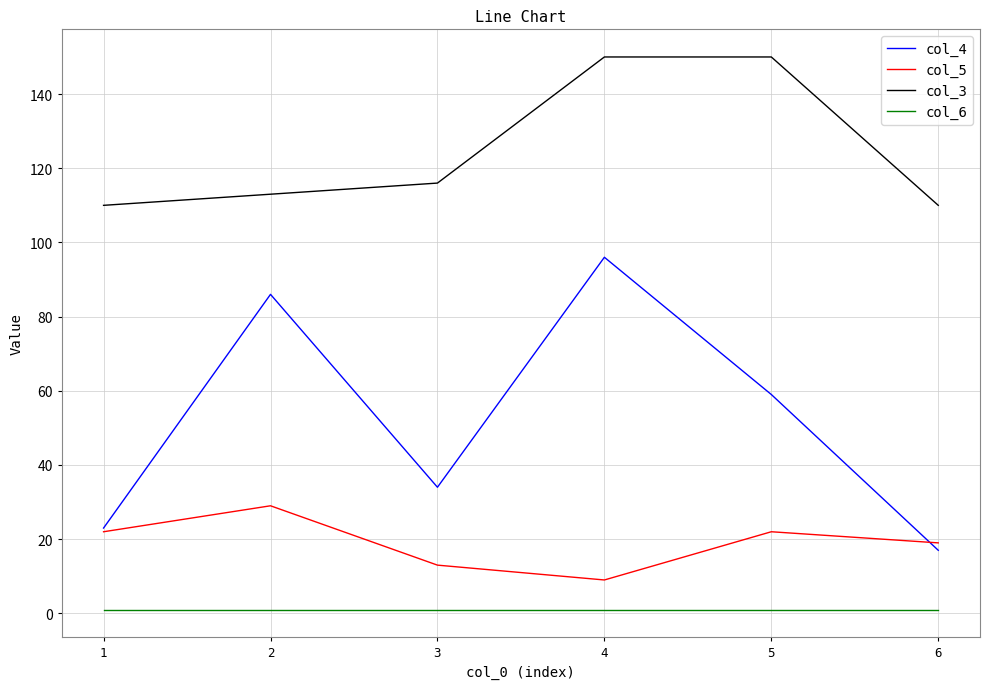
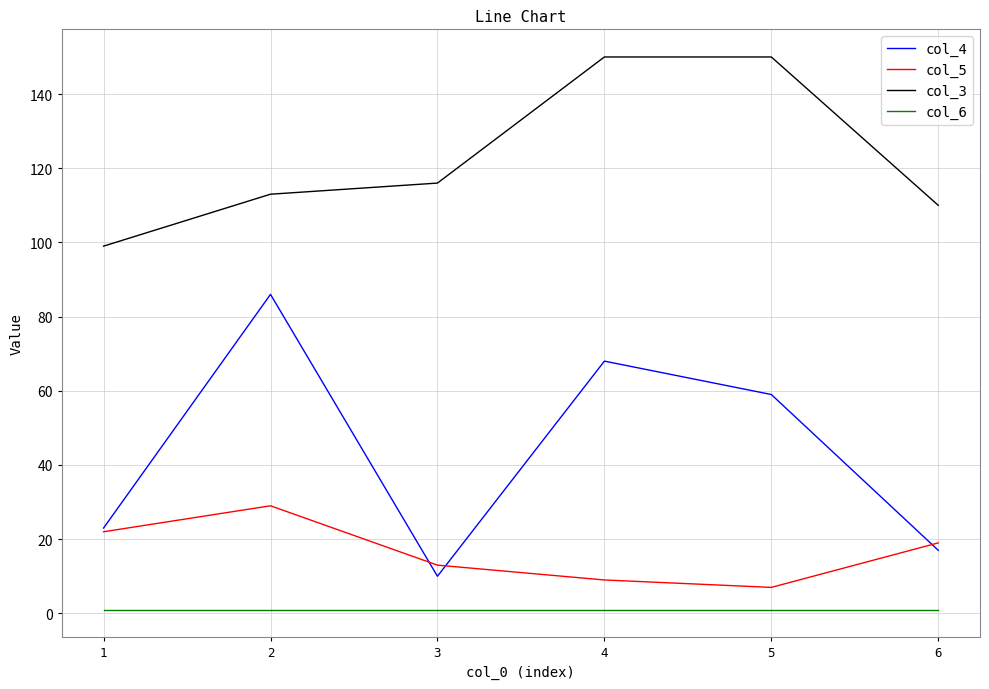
col_3, 1: 110 -> 99
col_4, 3: 34 -> 10
col_4, 4: 96 -> 68
col_5, 5: 22 -> 7
